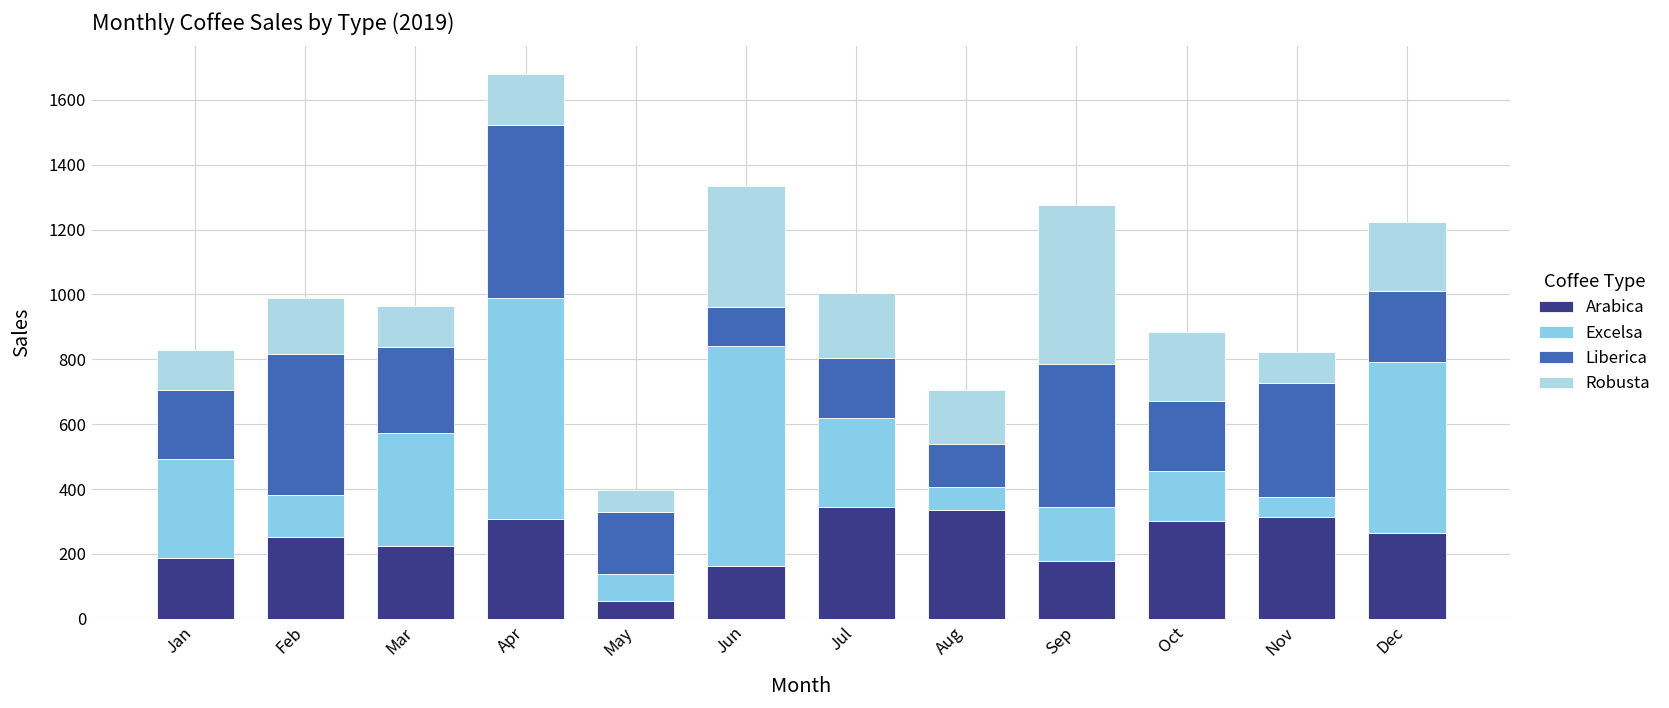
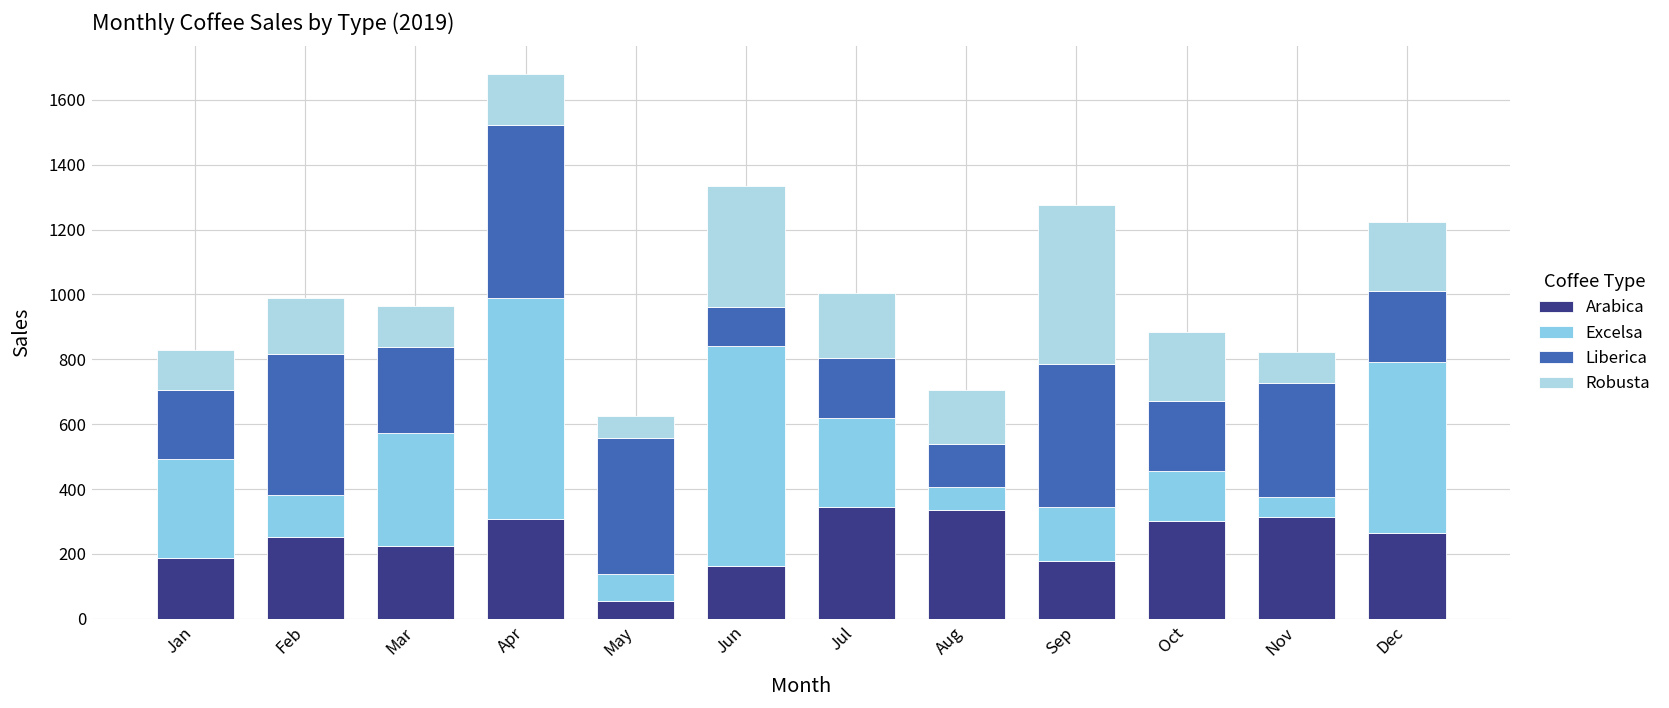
Liberica, May: 190 -> 420
